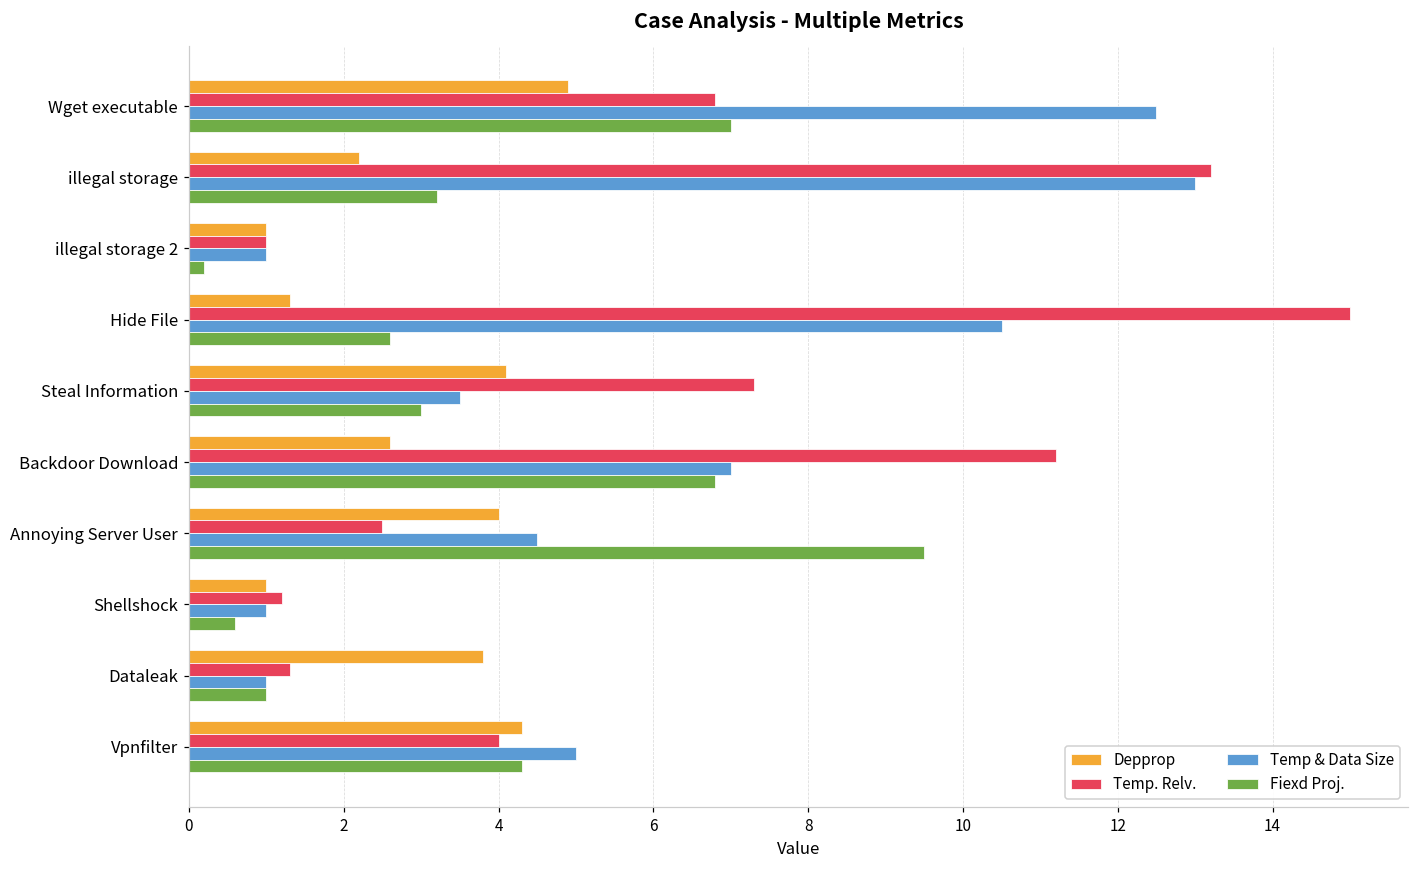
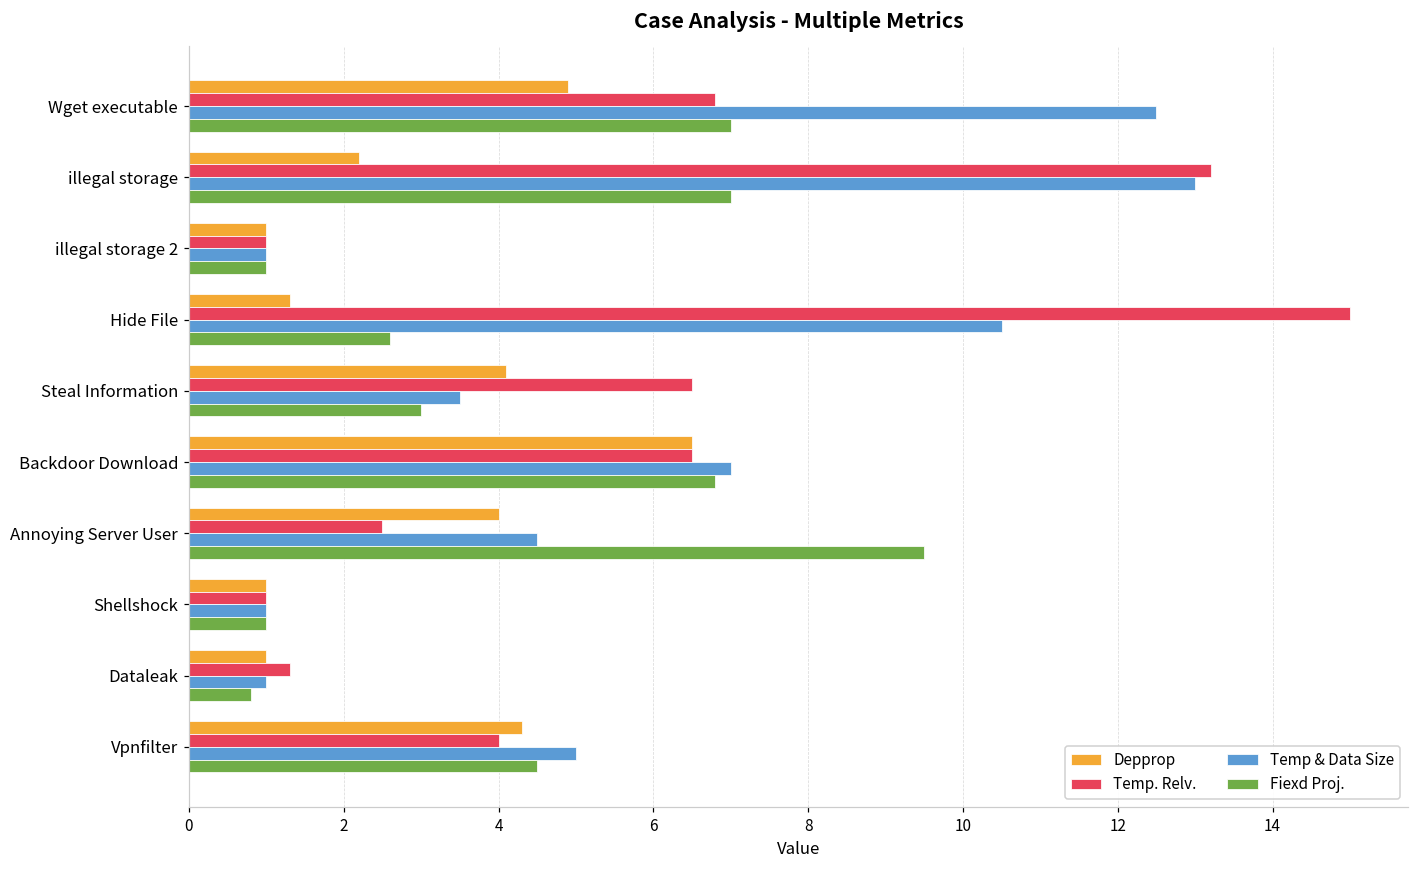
Fiexd Proj., illegal storage: 3.2 -> 7.0
Fiexd Proj., illegal storage 2: 0.2 -> 1.0
Temp. Relv., Steal Information: 7.3 -> 6.5
Depprop, Backdoor Download: 2.6 -> 6.5
Temp. Relv., Backdoor Download: 11.2 -> 6.5
Temp. Relv., Shellshock: 1.2 -> 1.0
Fiexd Proj., Shellshock: 0.6 -> 1.0
Depprop, Dataleak: 3.8 -> 1.0
Fiexd Proj., Dataleak: 1.0 -> 0.8
Fiexd Proj., Vpnfilter: 4.3 -> 4.5
